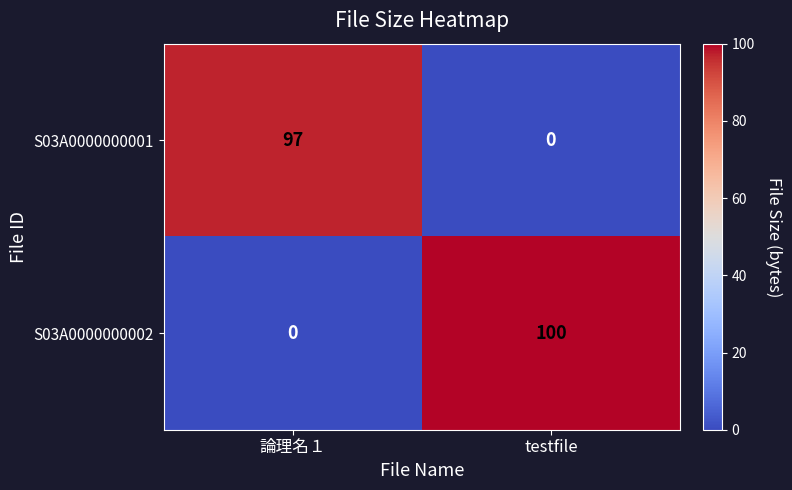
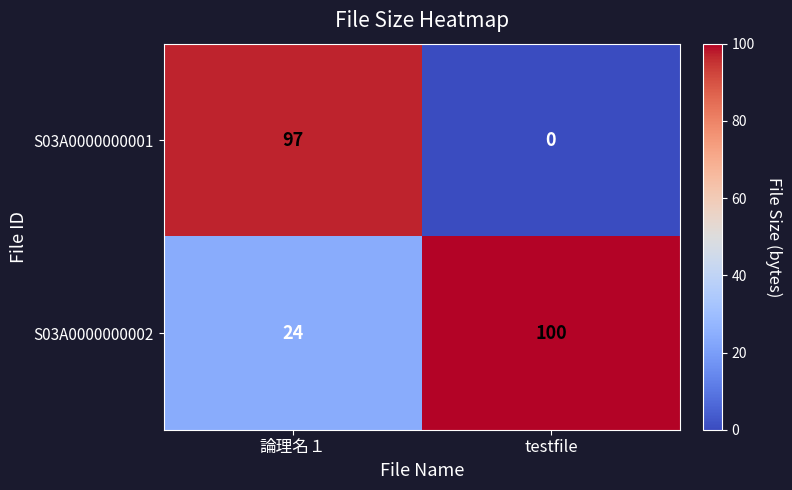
S03A0000000002, 論理名１: 0 -> 24
